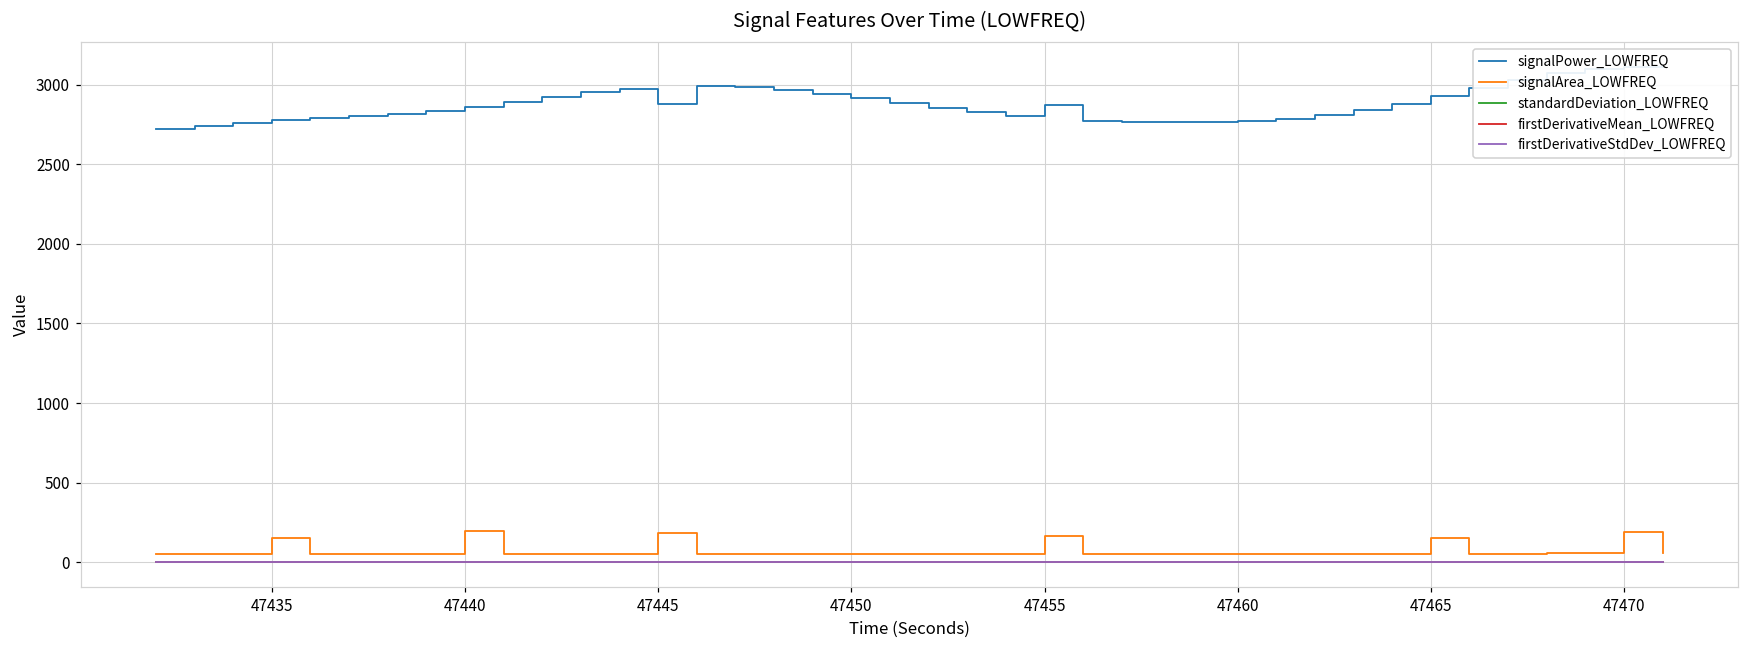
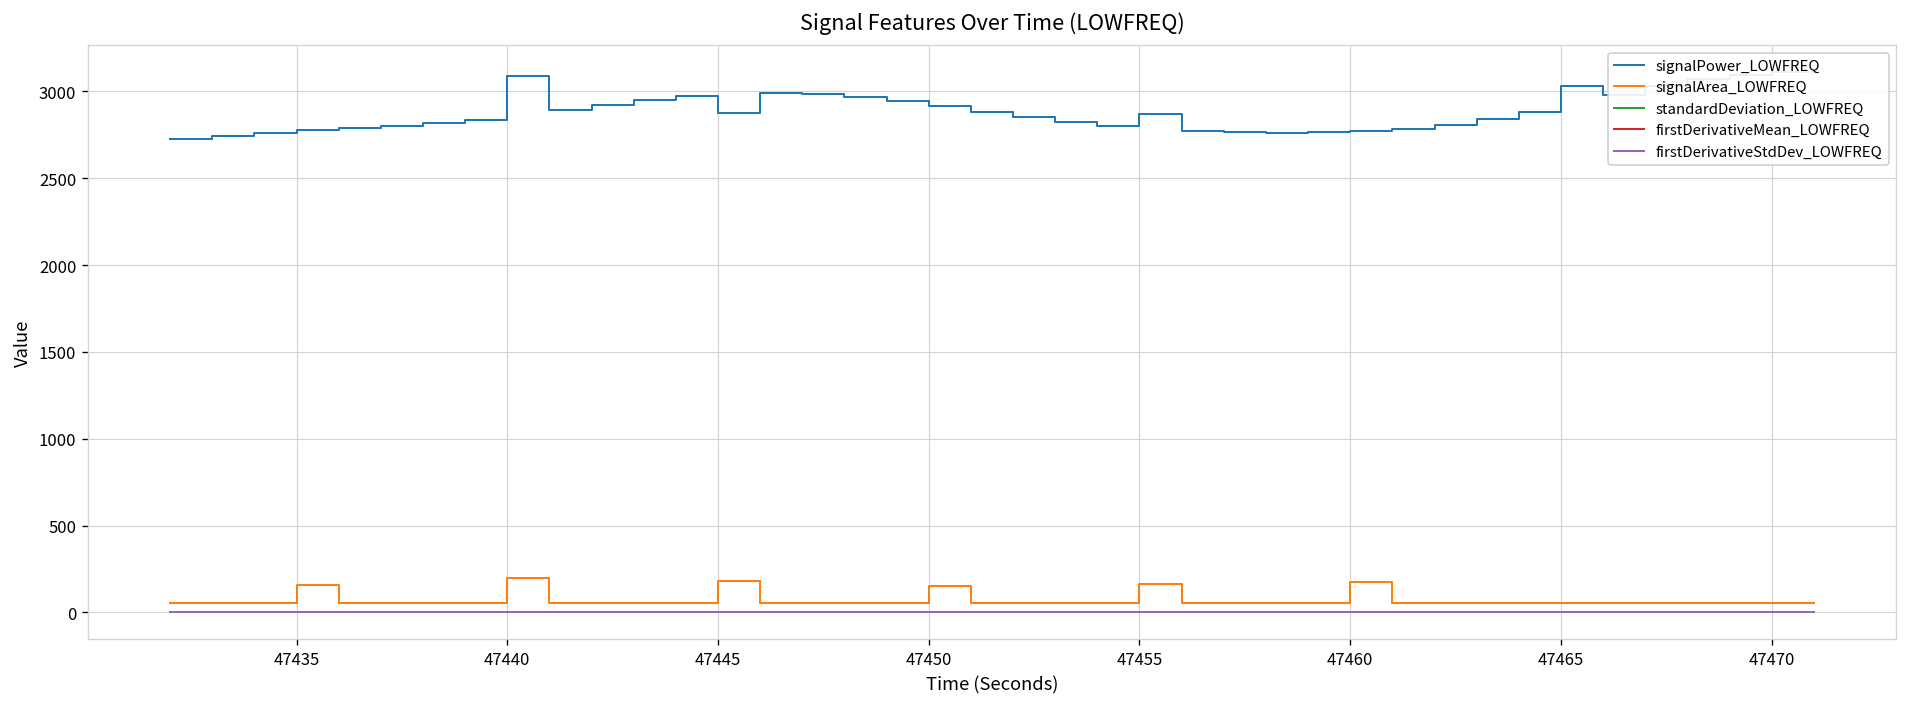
signalPower_LOWFREQ, 47440: 2860 -> 3090
signalArea_LOWFREQ, 47450: 50 -> 150
signalArea_LOWFREQ, 47460: 50 -> 180
signalPower_LOWFREQ, 47465: 2930 -> 3030
signalArea_LOWFREQ, 47465: 150 -> 50
signalArea_LOWFREQ, 47470: 190 -> 60
